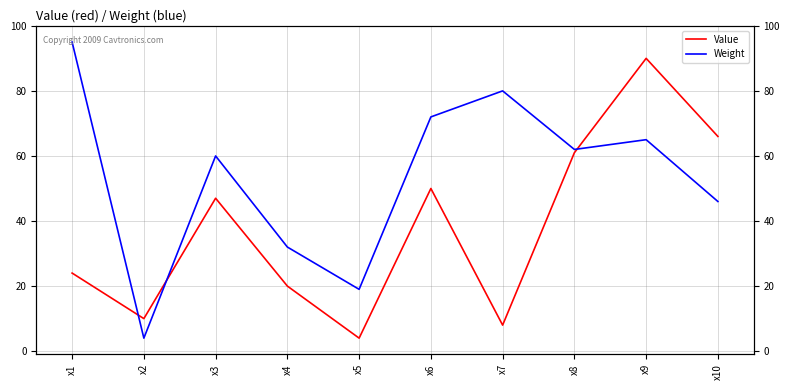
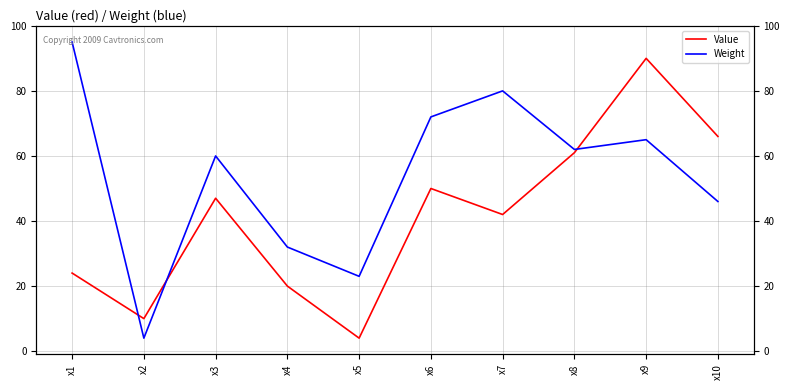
Weight, x5: 19 -> 23
Value, x7: 8 -> 42
